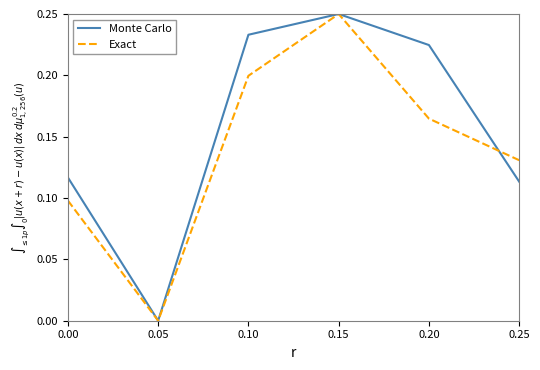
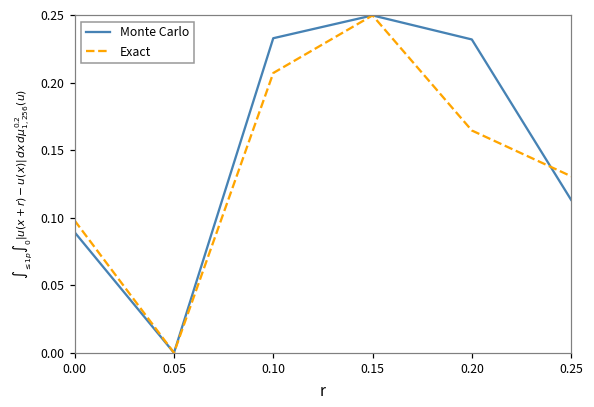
Monte Carlo, 0.00: 0.117 -> 0.089
Exact, 0.10: 0.200 -> 0.207
Monte Carlo, 0.20: 0.225 -> 0.232
